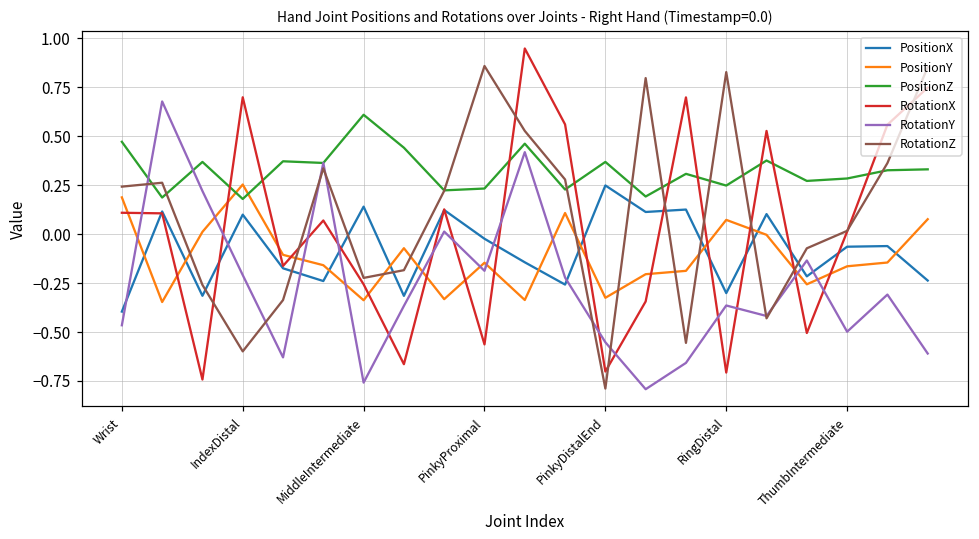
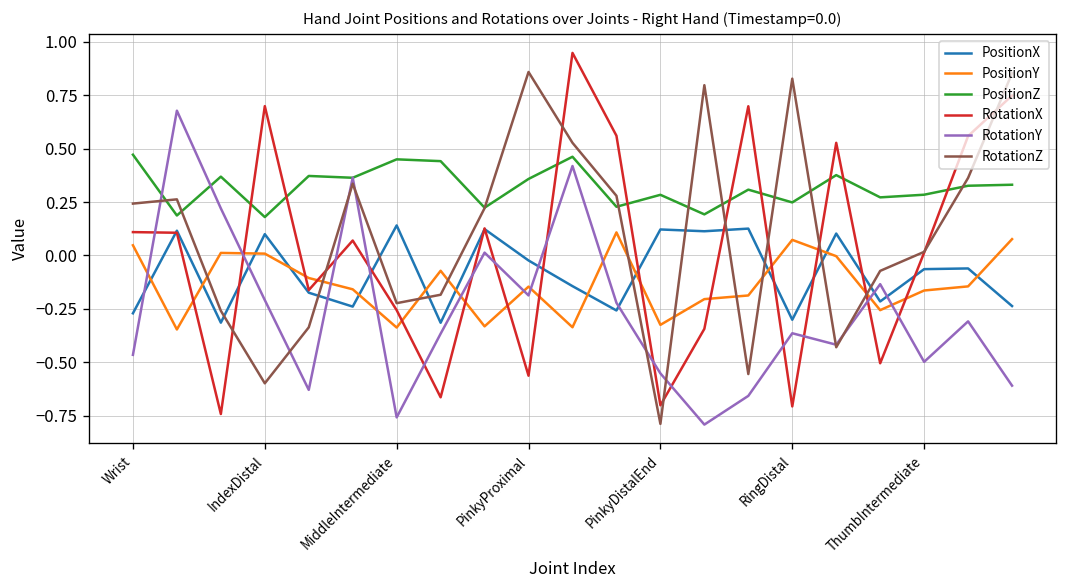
PositionX, Wrist: -0.40 -> -0.27
PositionY, Wrist: 0.19 -> 0.05
PositionY, IndexDistal: 0.25 -> 0.01
PositionZ, MiddleIntermediate: 0.61 -> 0.45
PositionZ, PinkyProximal: 0.23 -> 0.36
PositionX, PinkyDistalEnd: 0.25 -> 0.12
PositionZ, PinkyDistalEnd: 0.37 -> 0.28
